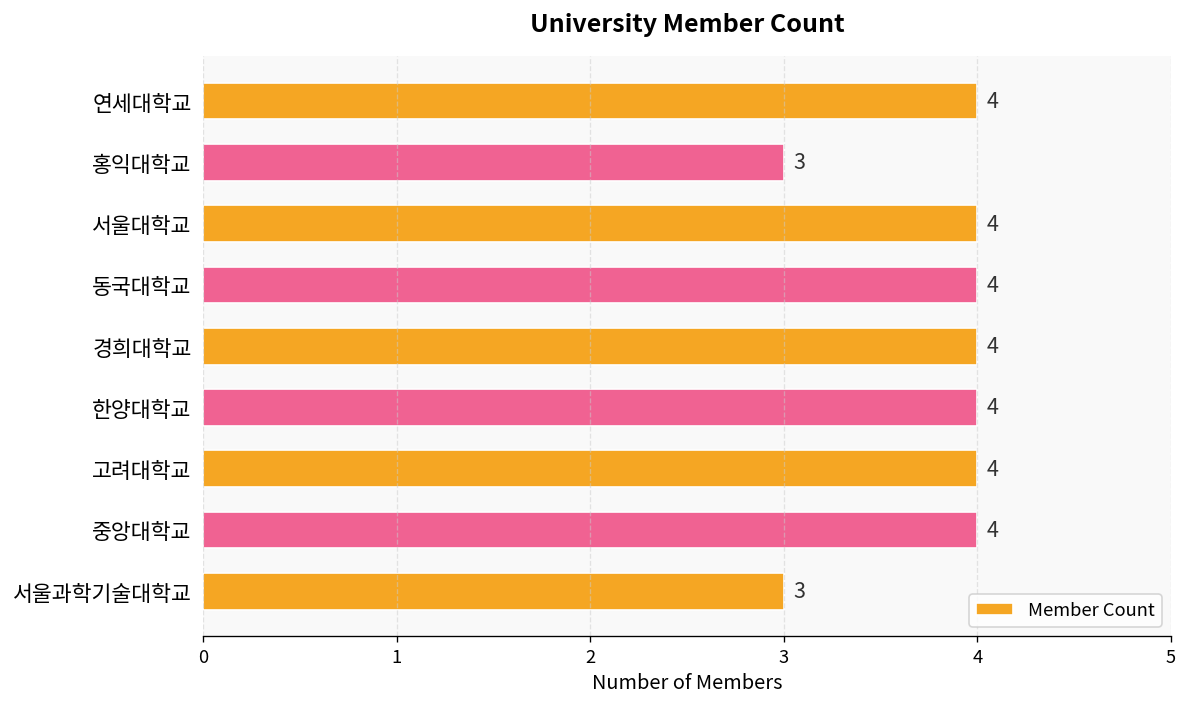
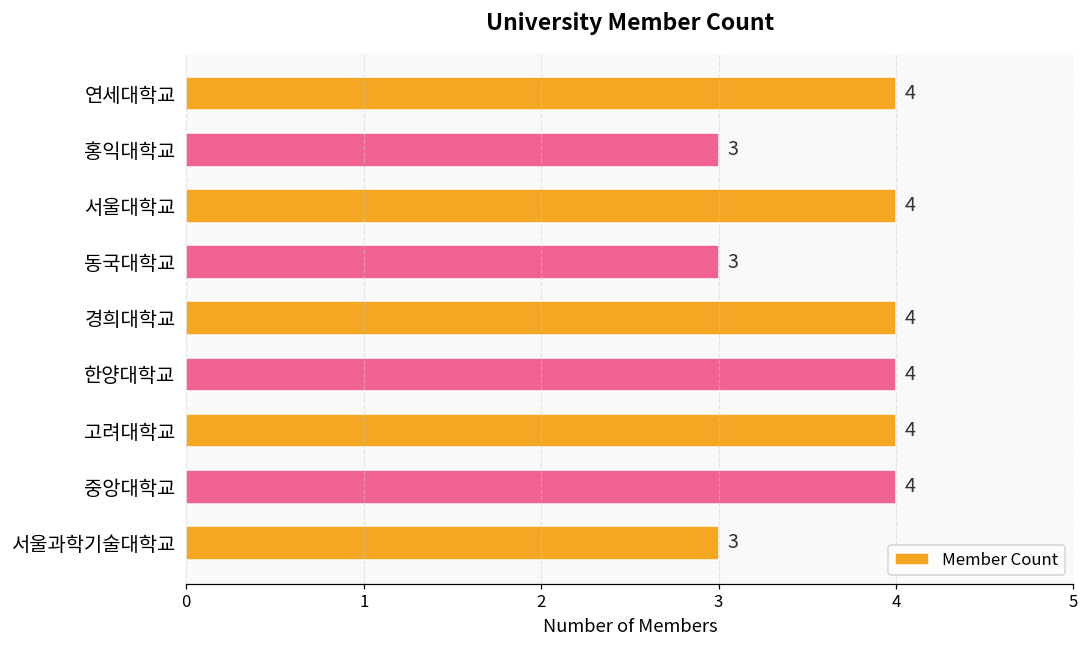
동국대학교: 4 -> 3
